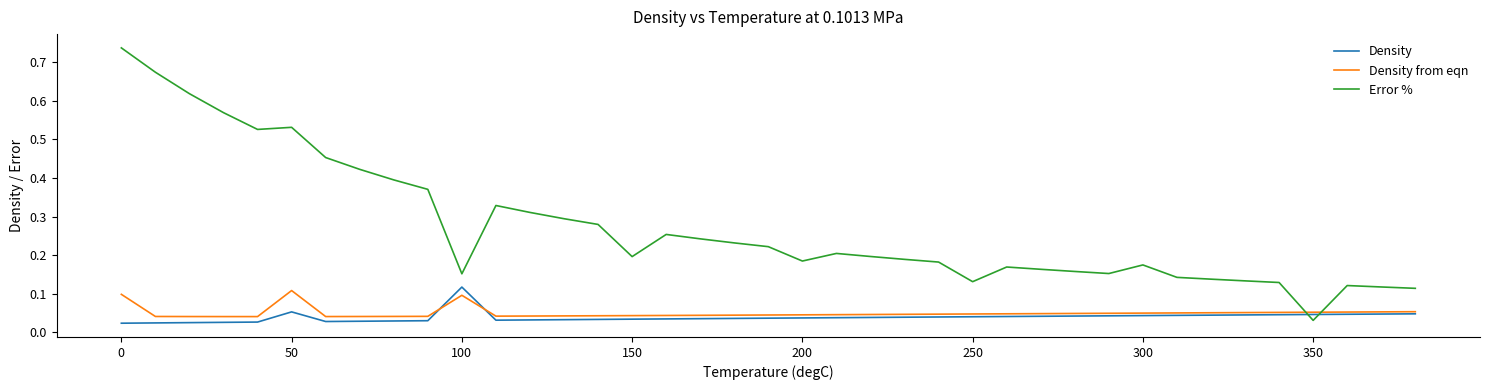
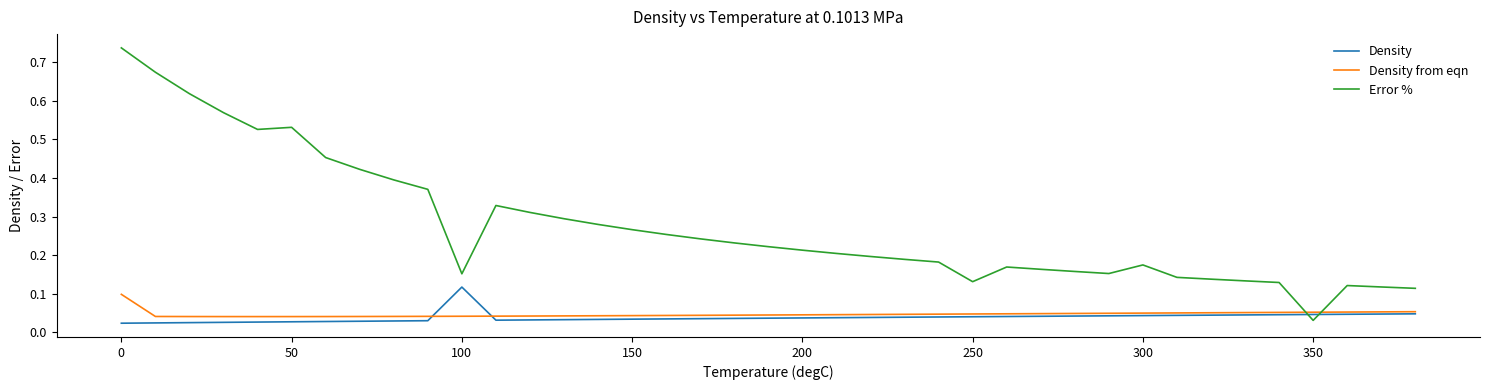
Density, 50: 0.05 -> 0.03
Density from eqn, 50: 0.11 -> 0.04
Density from eqn, 100: 0.10 -> 0.04
Error %, 150: 0.20 -> 0.27
Error %, 200: 0.18 -> 0.21
